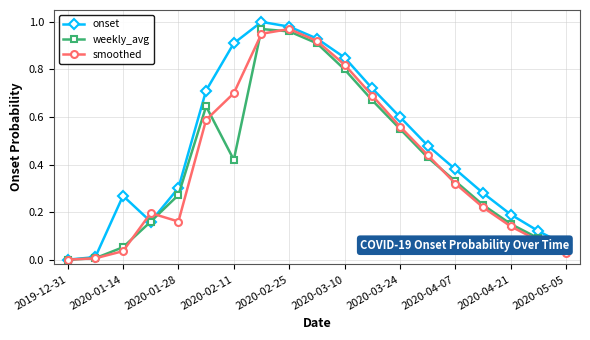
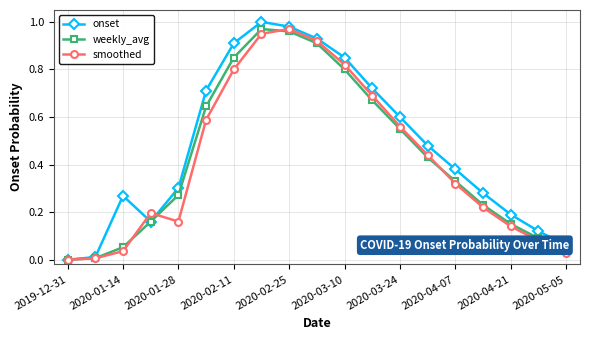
weekly_avg, 2020-02-11: 0.42 -> 0.85
smoothed, 2020-02-11: 0.7 -> 0.8
